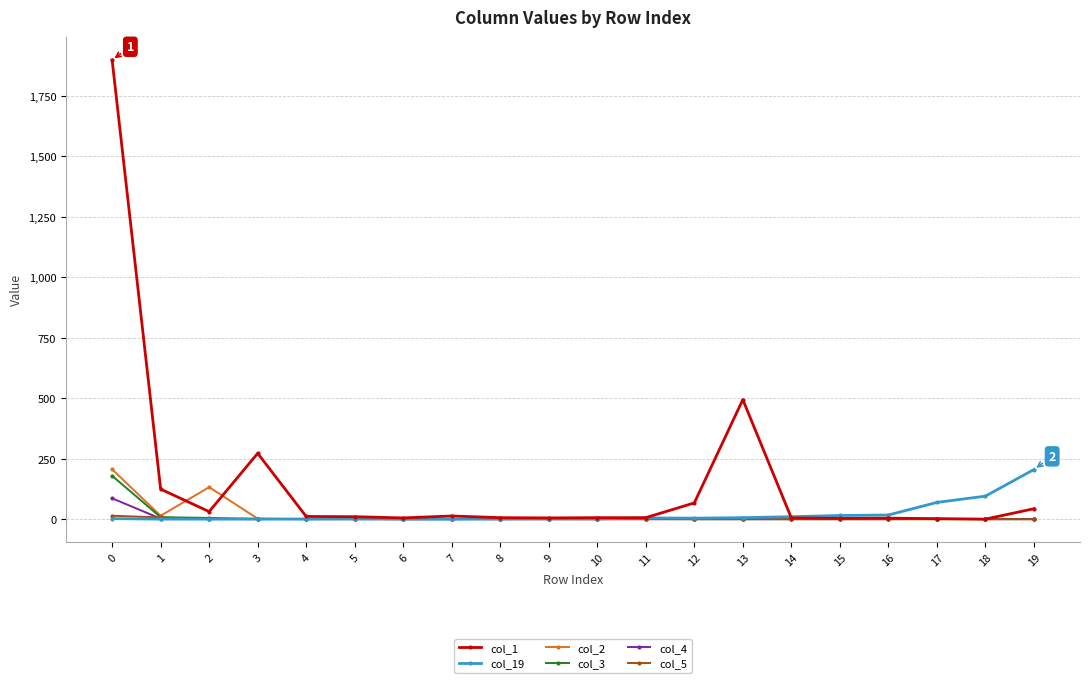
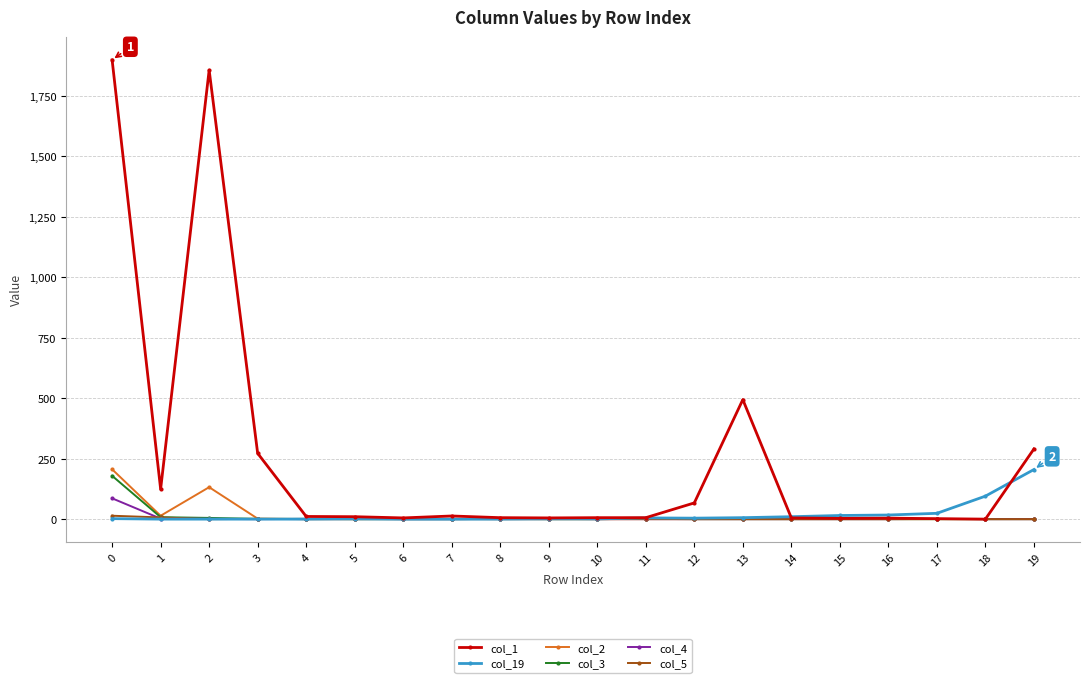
col_1, 2: 30 -> 1,860
col_19, 17: 70 -> 20
col_1, 19: 40 -> 290
